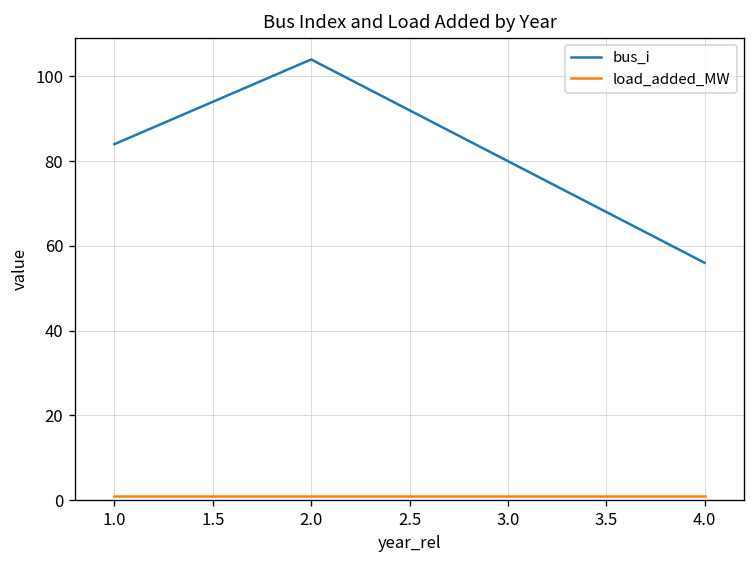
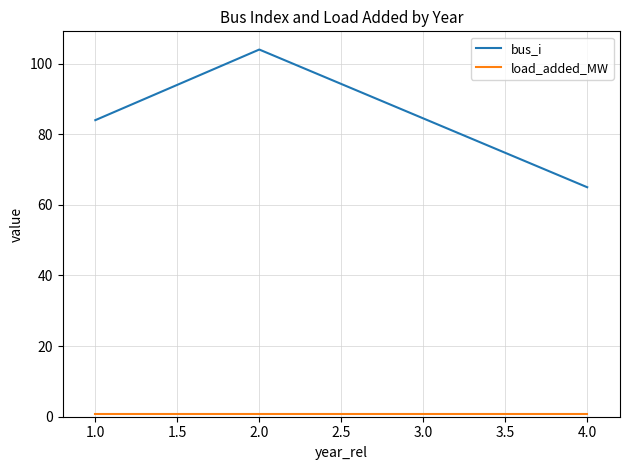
bus_i, 4.0: 56 -> 65
